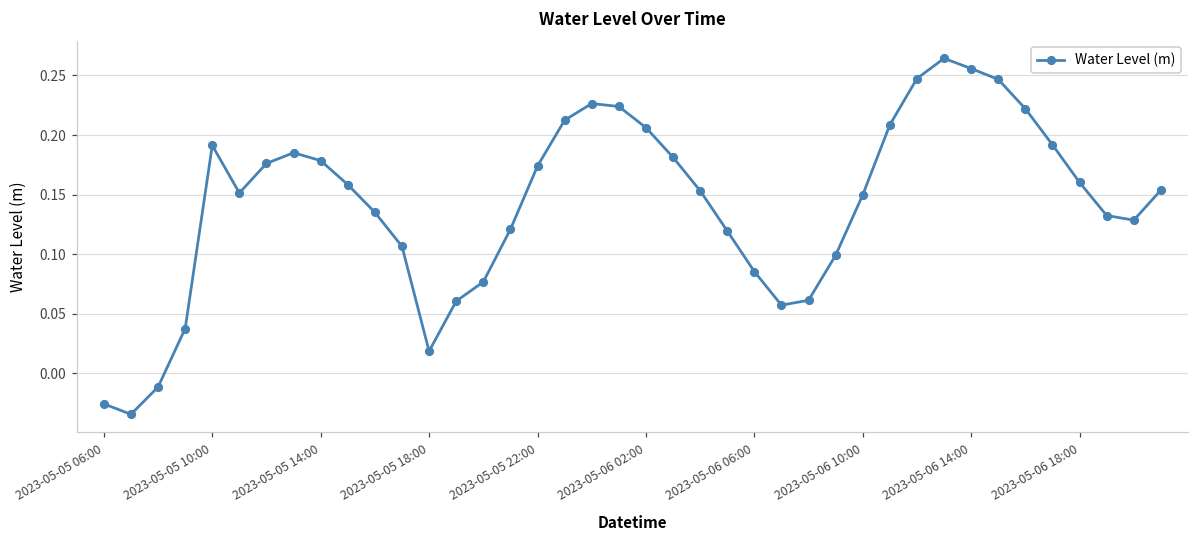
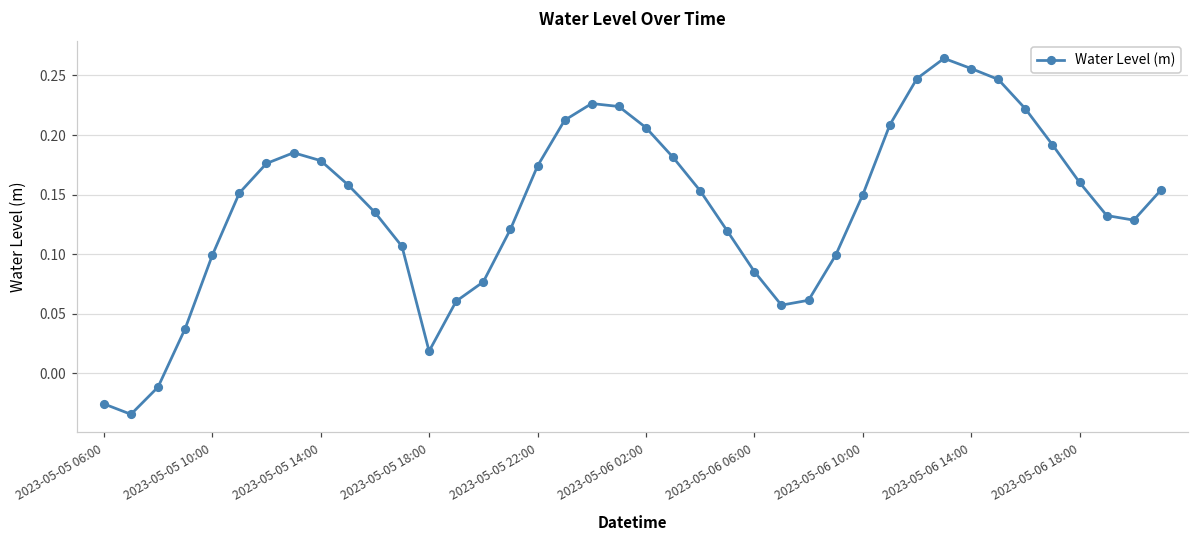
2023-05-05 10:00: 0.191 -> 0.099
